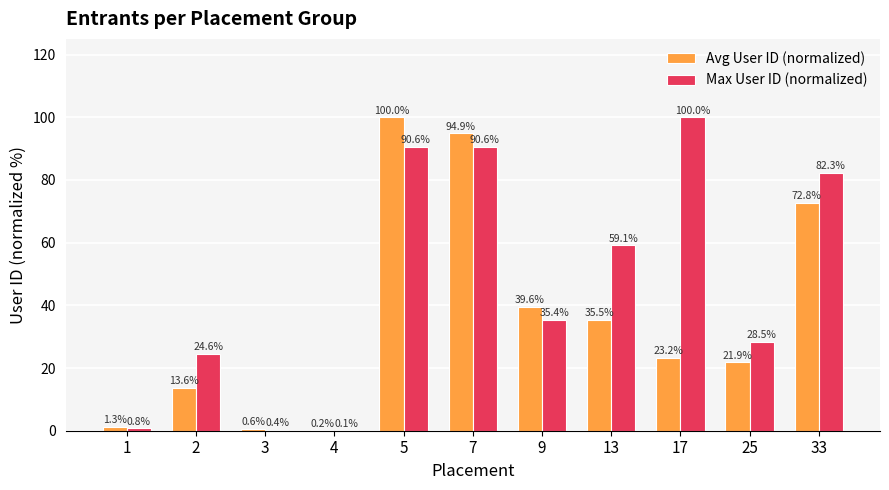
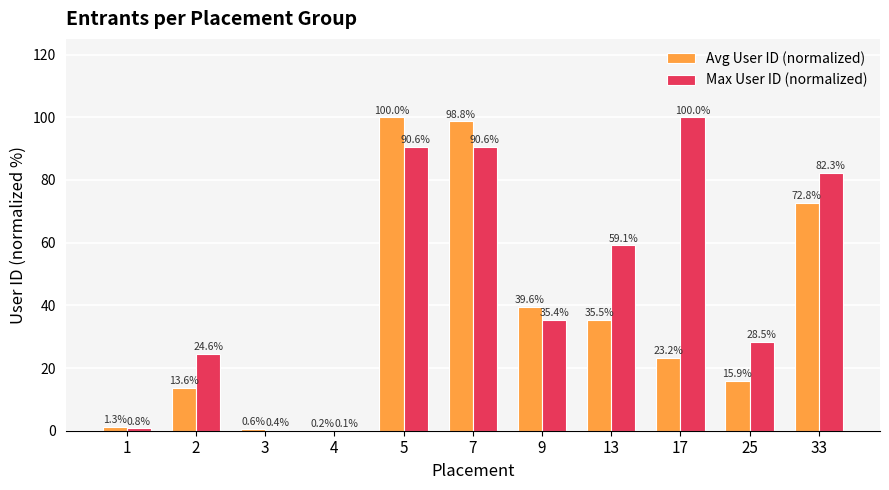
Avg User ID (normalized), 7: 94.9% -> 98.8%
Avg User ID (normalized), 25: 21.9% -> 15.9%
